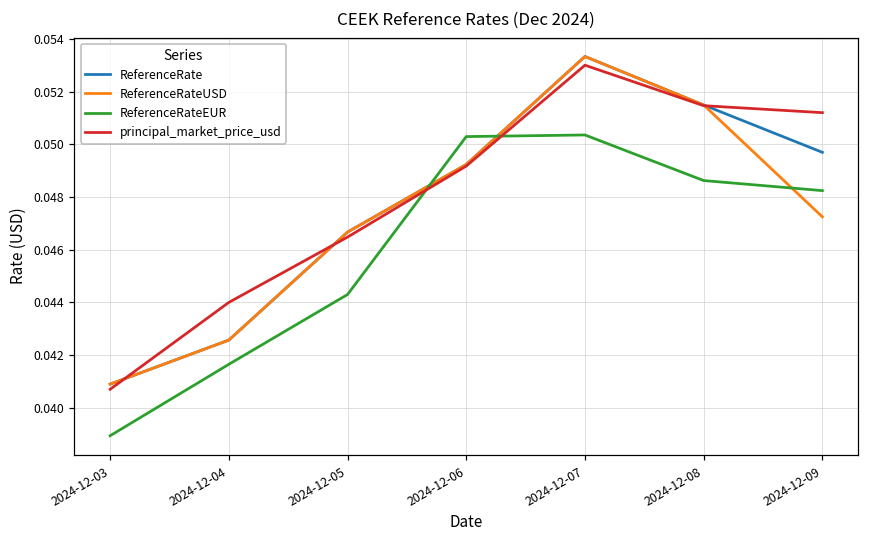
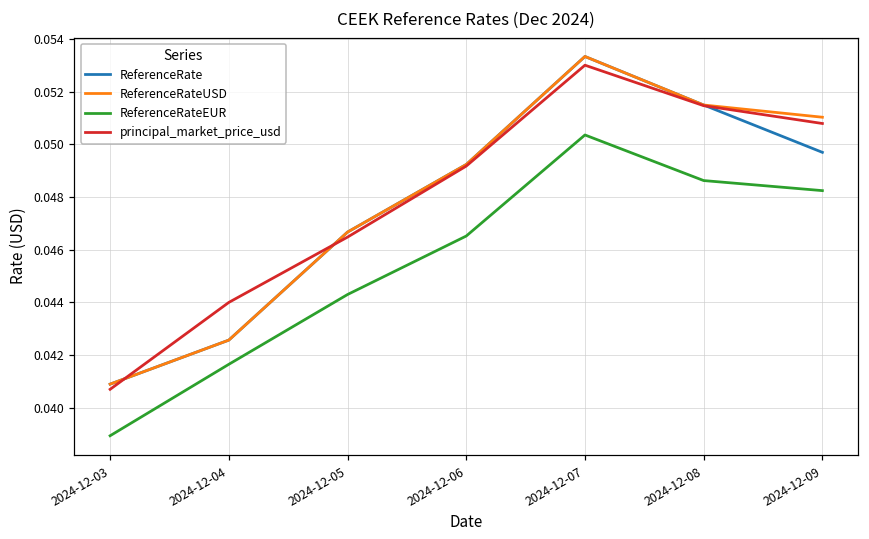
ReferenceRateEUR, 2024-12-06: 0.0503 -> 0.0465
ReferenceRateUSD, 2024-12-09: 0.0472 -> 0.0510
principal_market_price_usd, 2024-12-09: 0.0512 -> 0.0508
